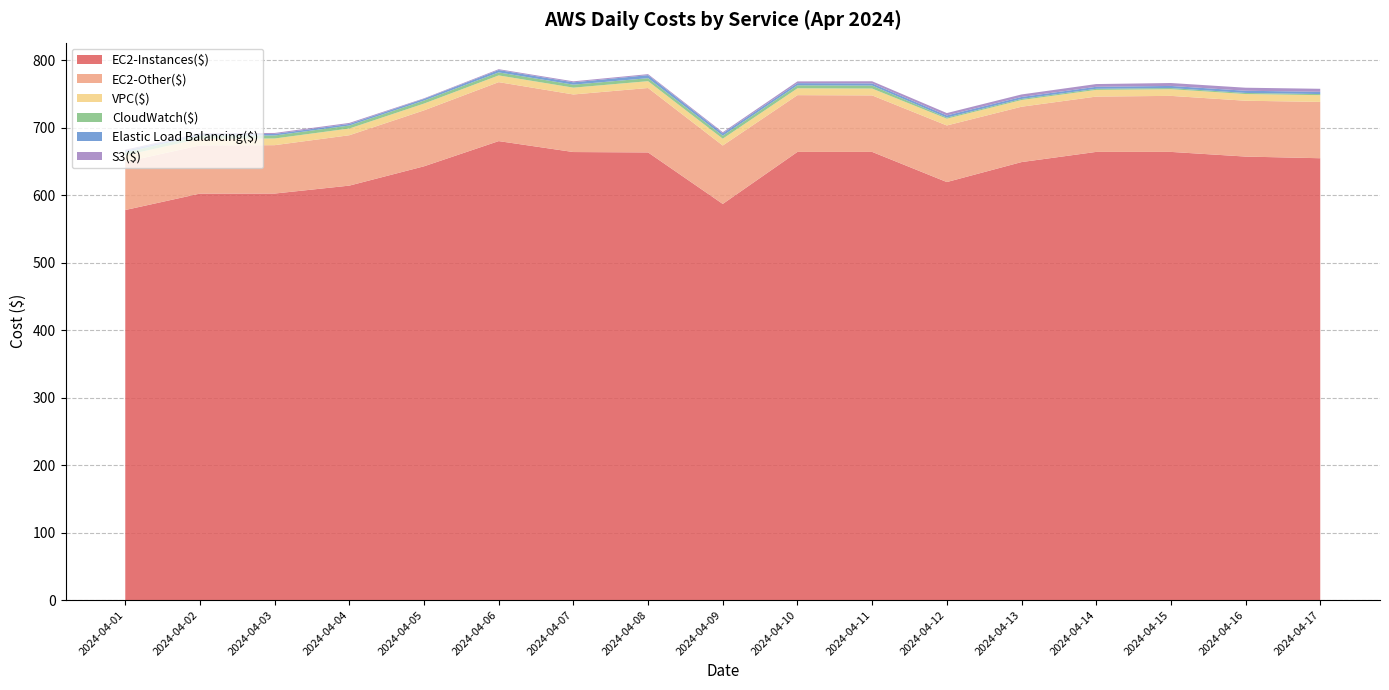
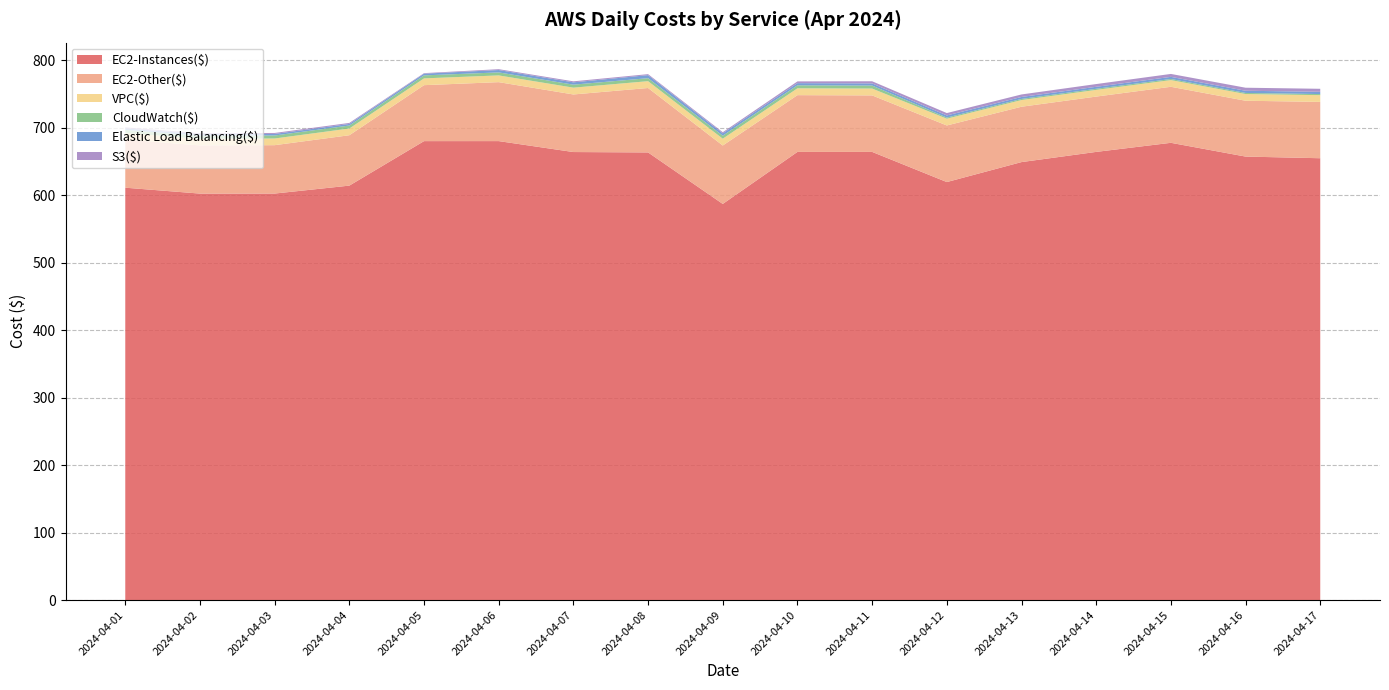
EC2-Instances($), 2024-04-01: 580 -> 610
EC2-Instances($), 2024-04-05: 640 -> 680
EC2-Instances($), 2024-04-15: 660 -> 680
